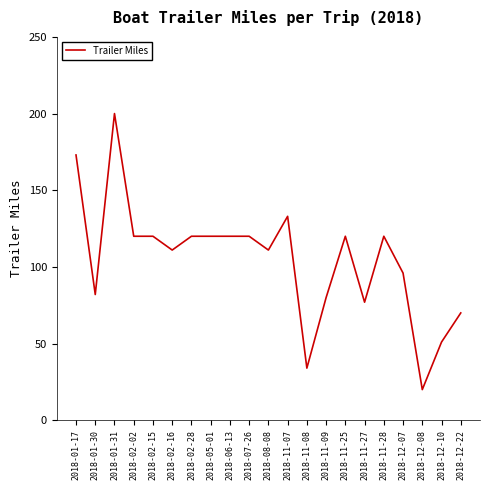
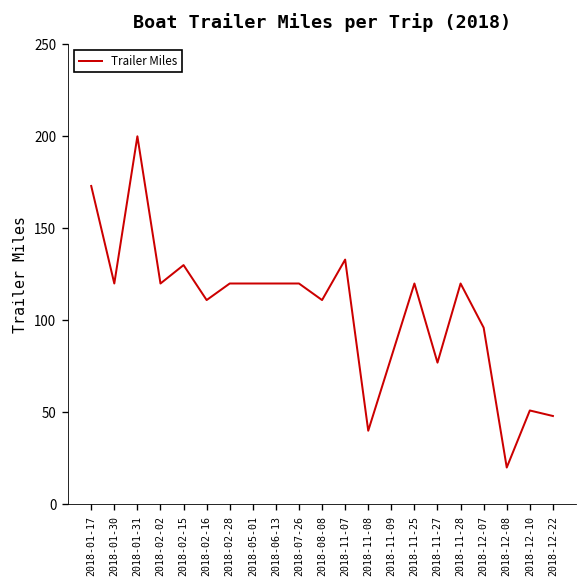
2018-01-30: 82 -> 120
2018-02-15: 120 -> 130
2018-11-08: 34 -> 40
2018-12-22: 70 -> 48
